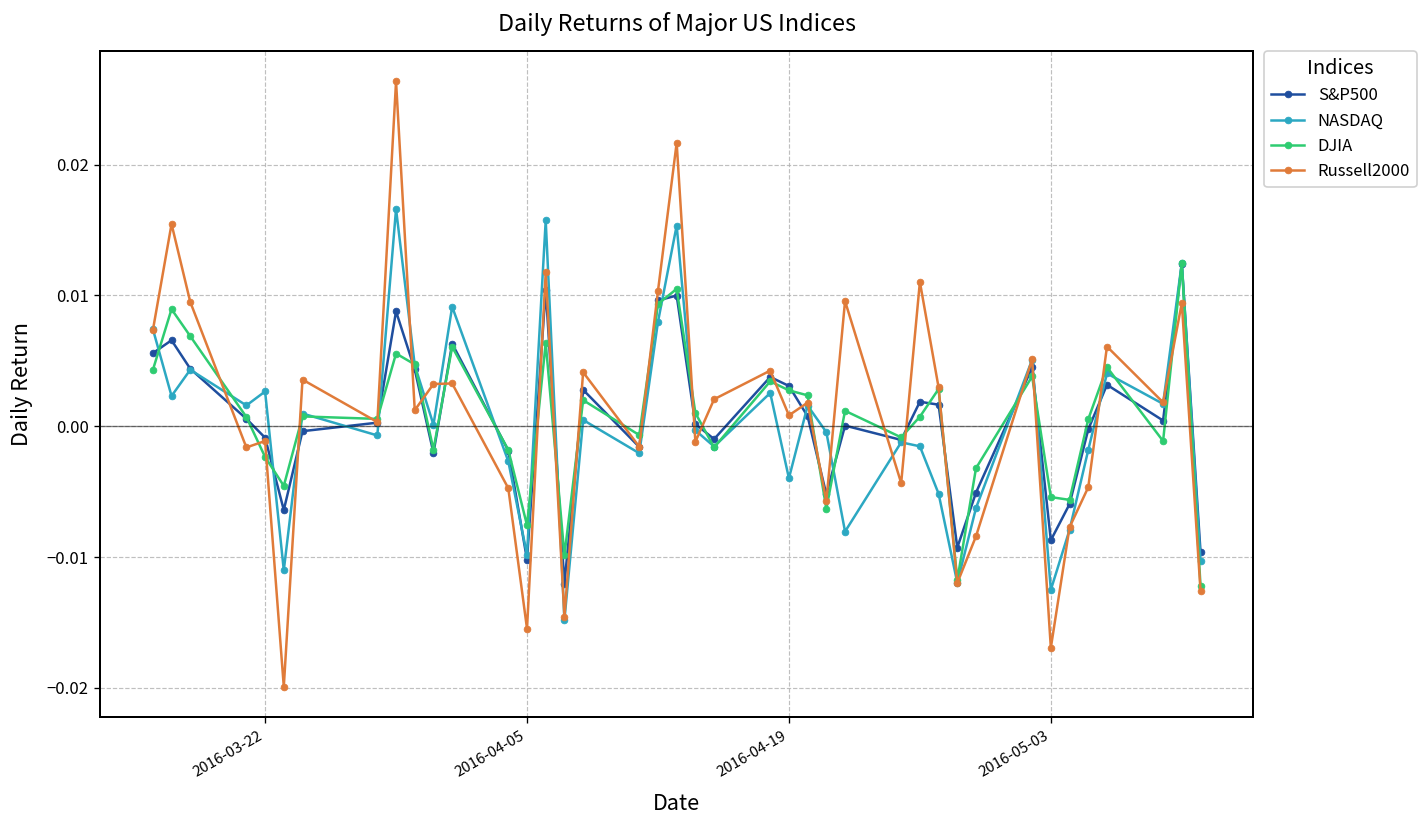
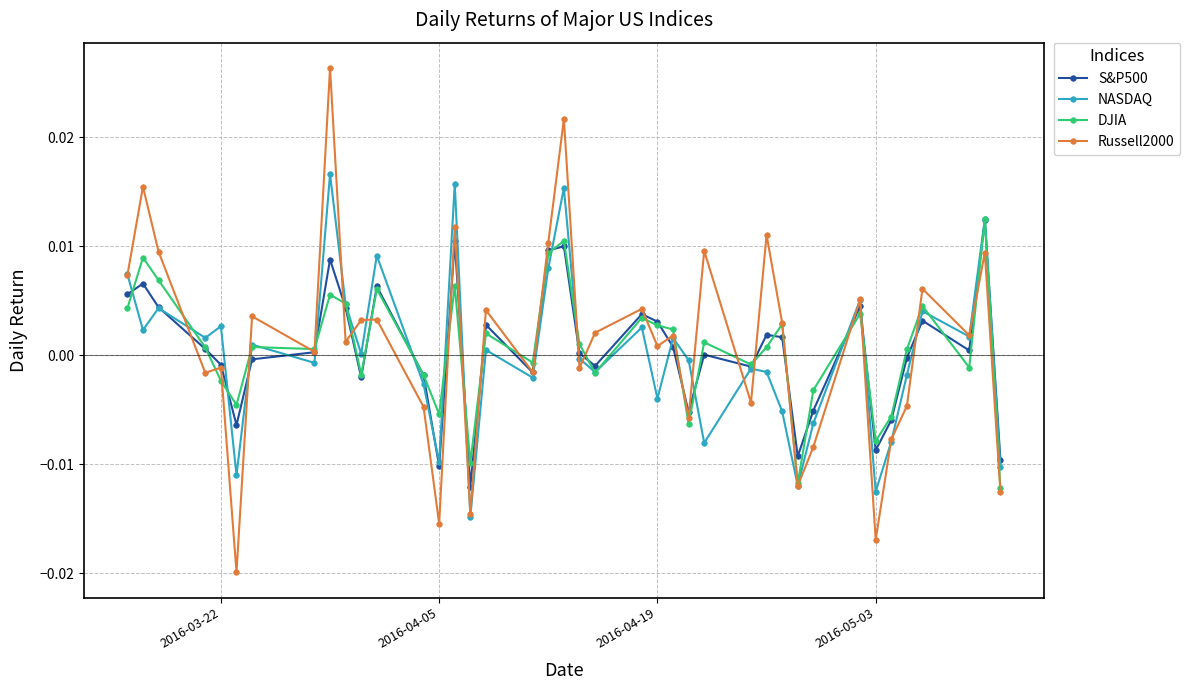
DJIA, 2016-04-05: -0.0076 -> -0.0054
DJIA, 2016-05-03: -0.0054 -> -0.0079
